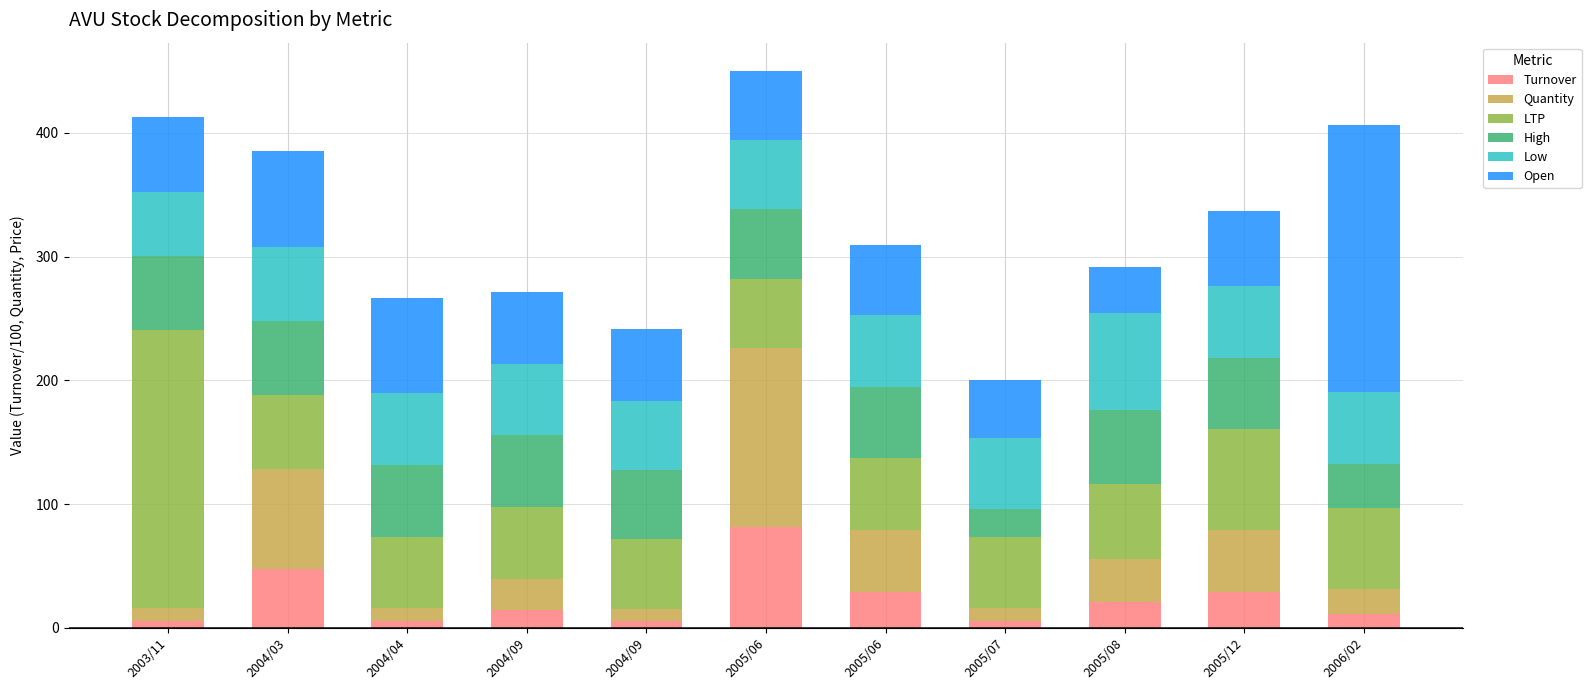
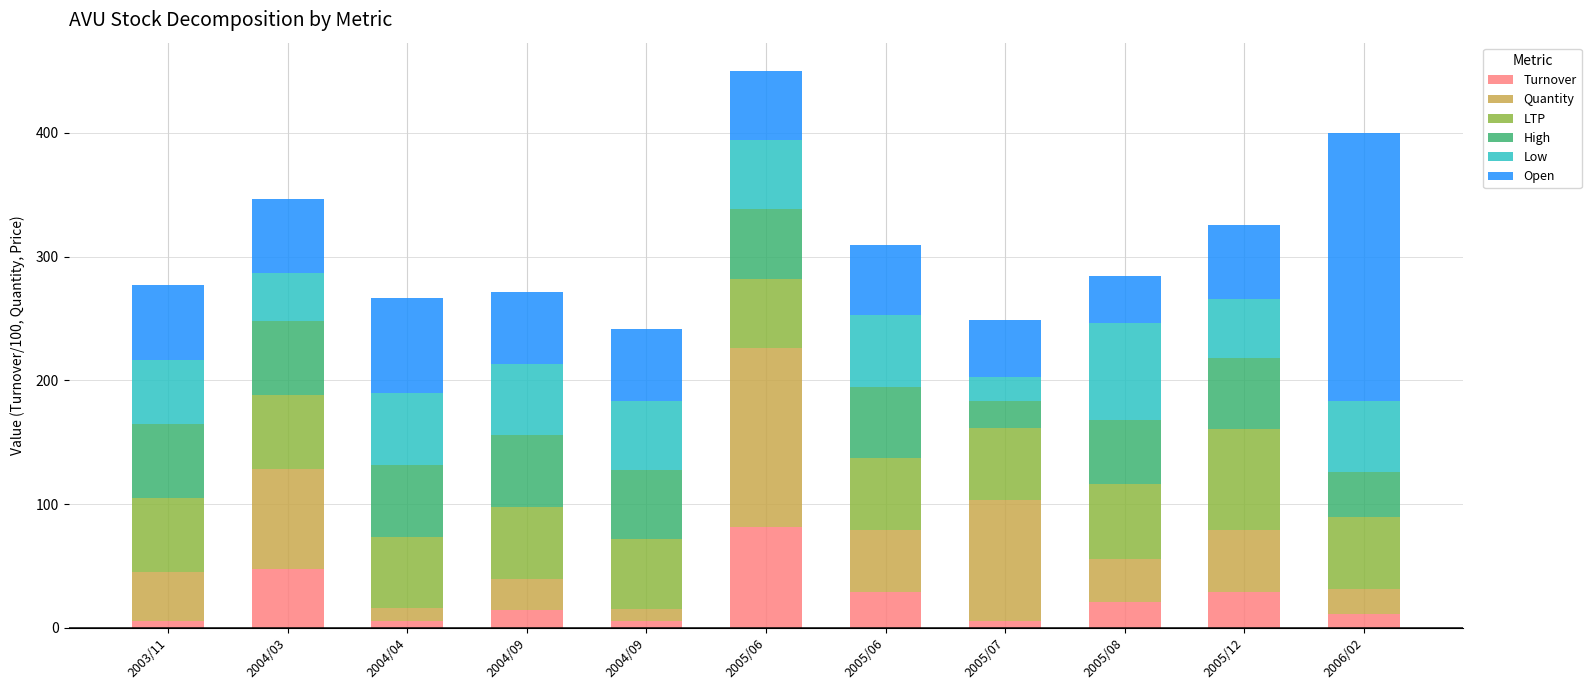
Quantity, 2003/11: 10 -> 39
LTP, 2003/11: 225 -> 60
Low, 2004/03: 60 -> 39
Open, 2004/03: 78 -> 60
Quantity, 2005/07: 10 -> 97
Low, 2005/07: 58 -> 19
High, 2005/08: 60 -> 52
Low, 2005/12: 58 -> 47
LTP, 2006/02: 65 -> 58
